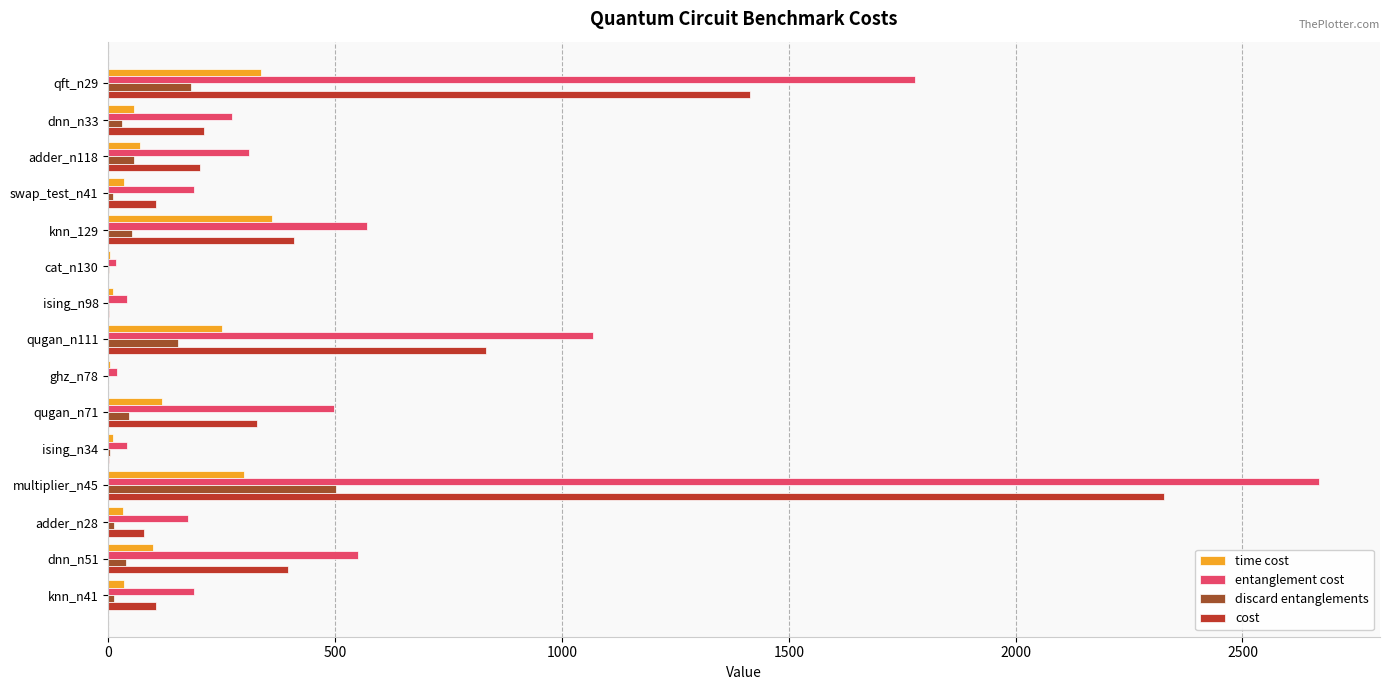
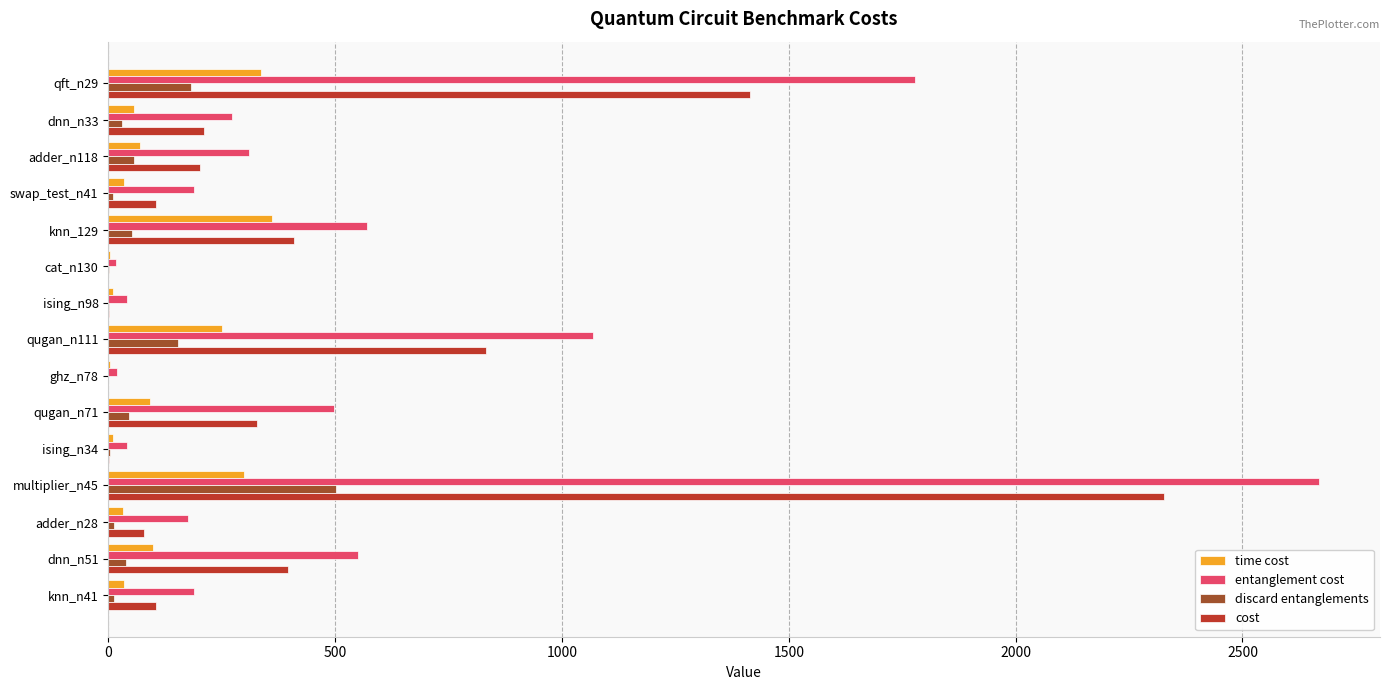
time cost, qugan_n71: 120 -> 90
